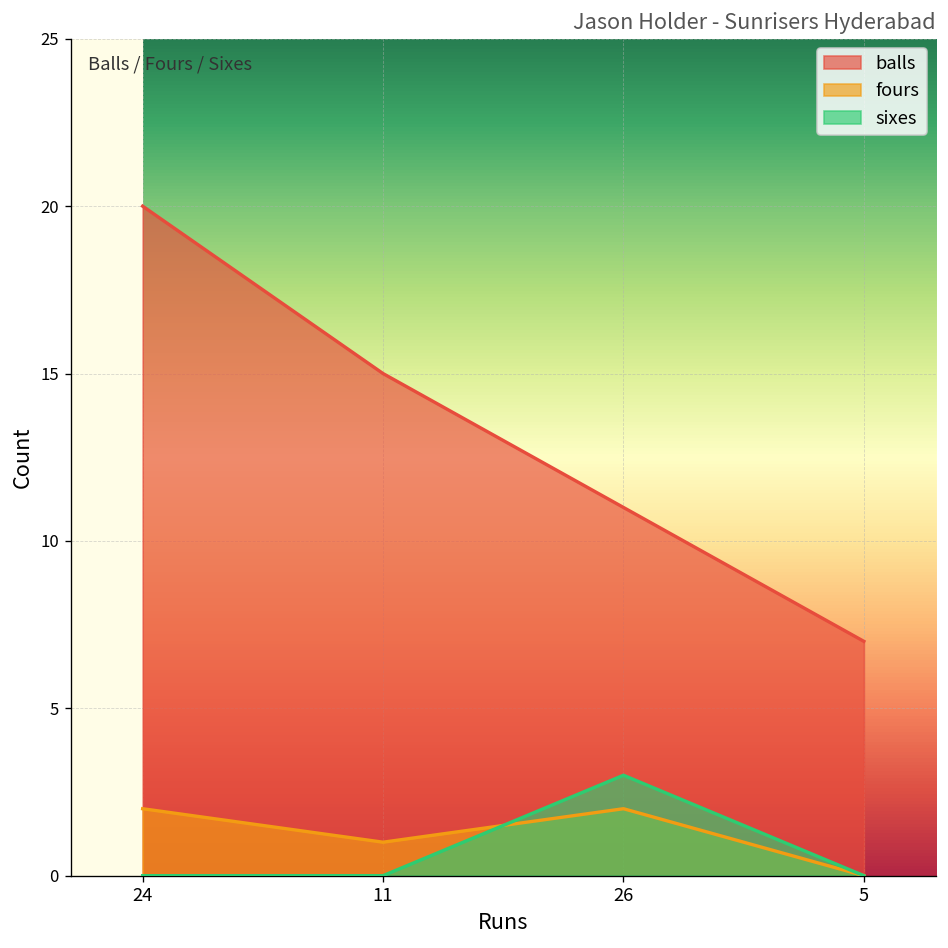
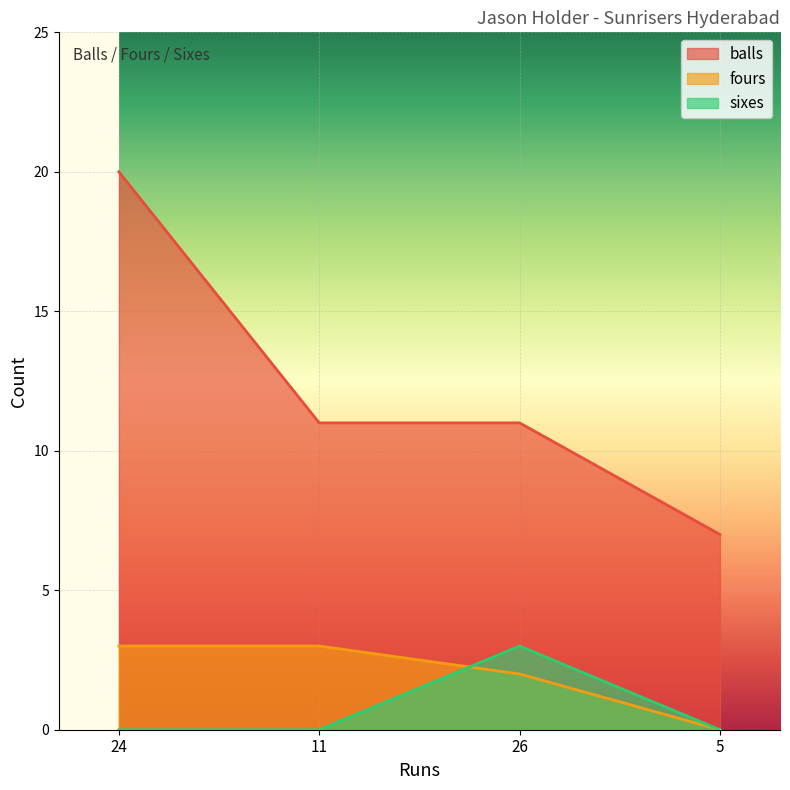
fours, 24: 2 -> 3
balls, 11: 15 -> 11
fours, 11: 1 -> 3
